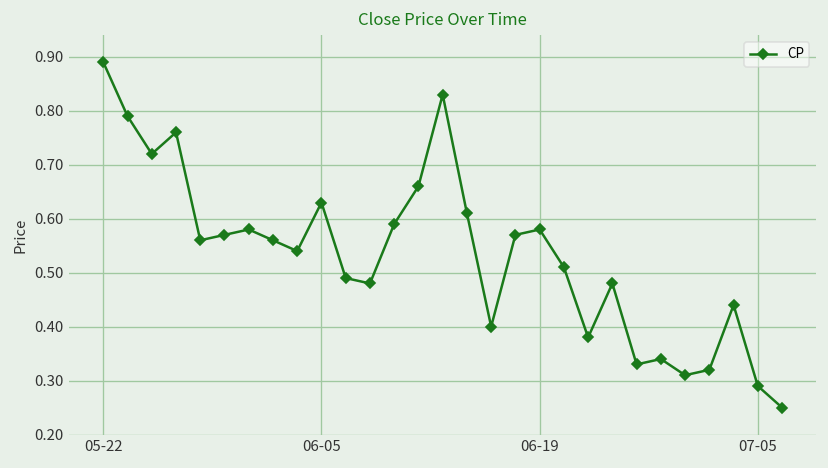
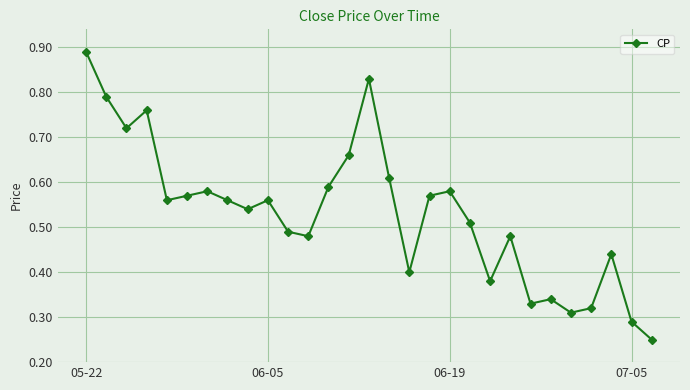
06-05: 0.63 -> 0.56
